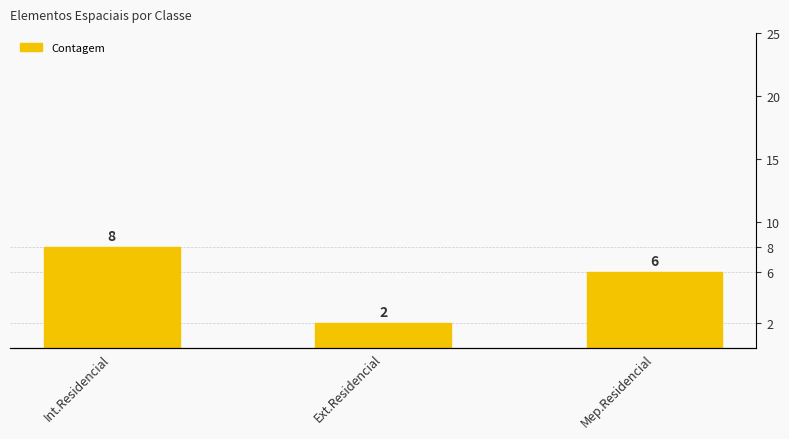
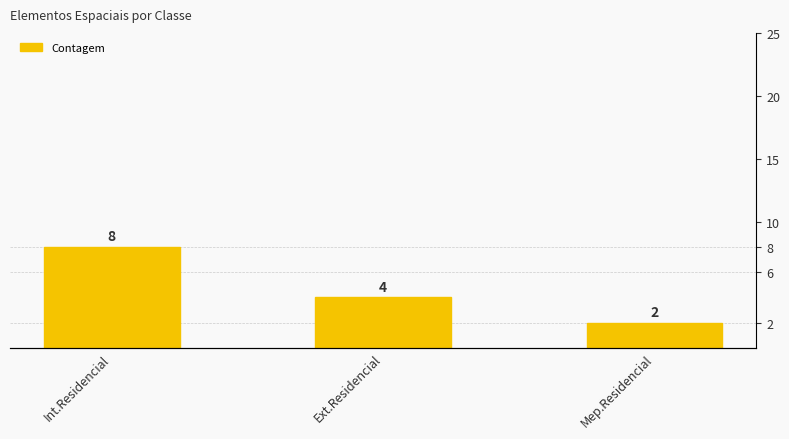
Ext.Residencial: 2 -> 4
Mep.Residencial: 6 -> 2
